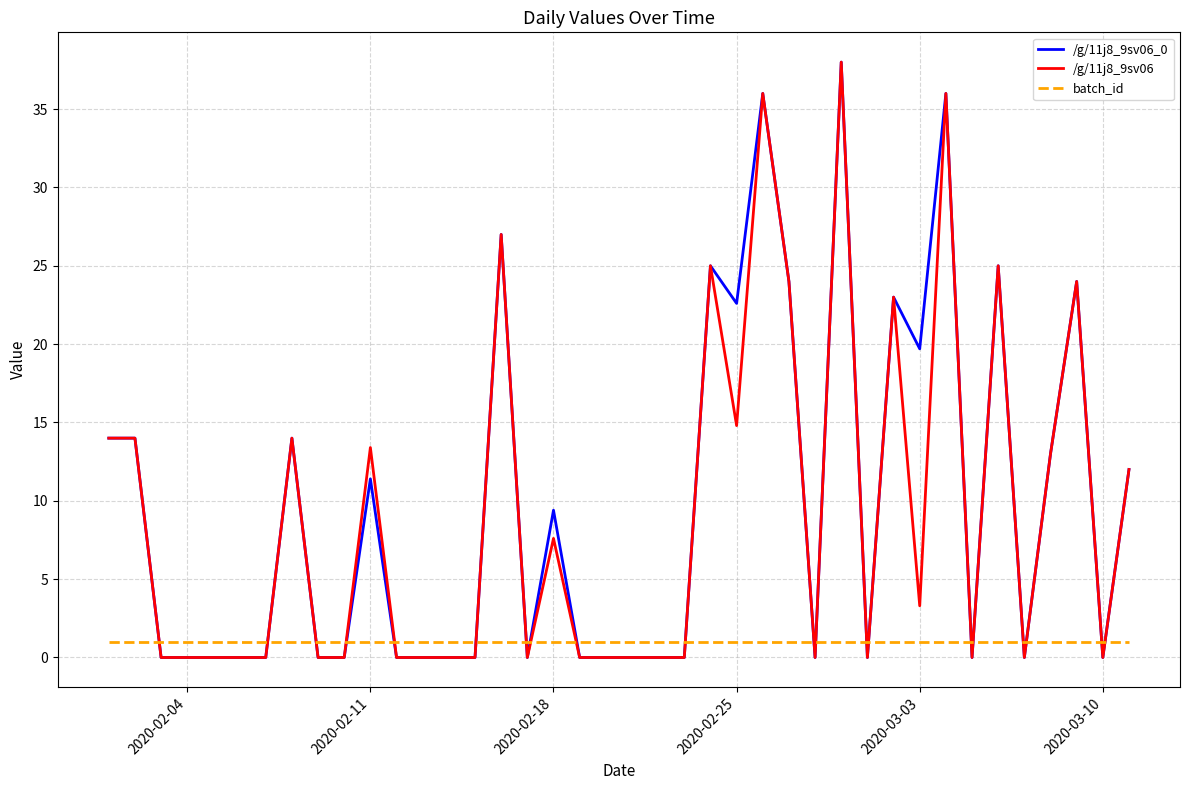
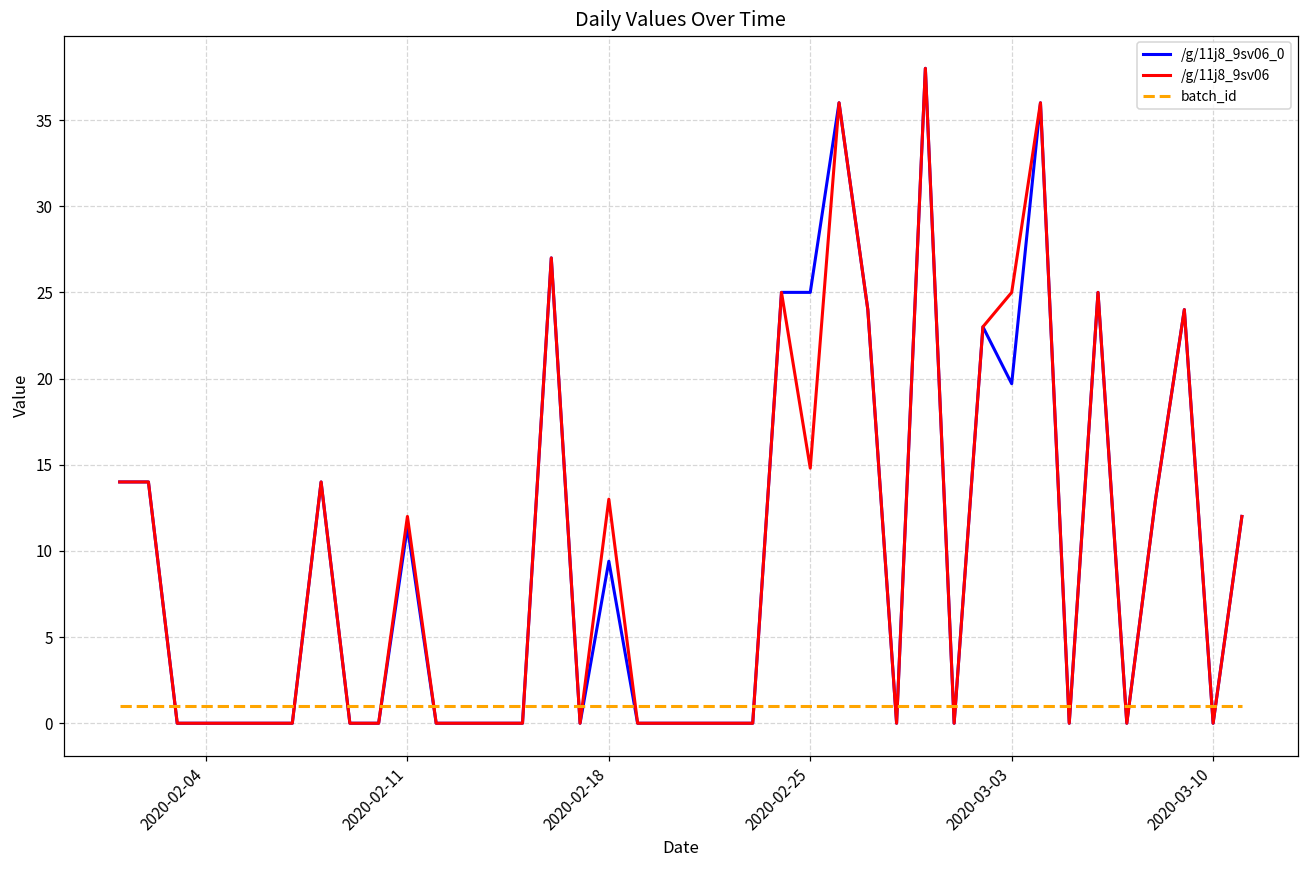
/g/11j8_9sv06, 2020-02-11: 13.4 -> 12.0
/g/11j8_9sv06, 2020-02-18: 7.6 -> 13.0
/g/11j8_9sv06_0, 2020-02-25: 22.6 -> 25.0
/g/11j8_9sv06, 2020-03-03: 3.3 -> 25.0
